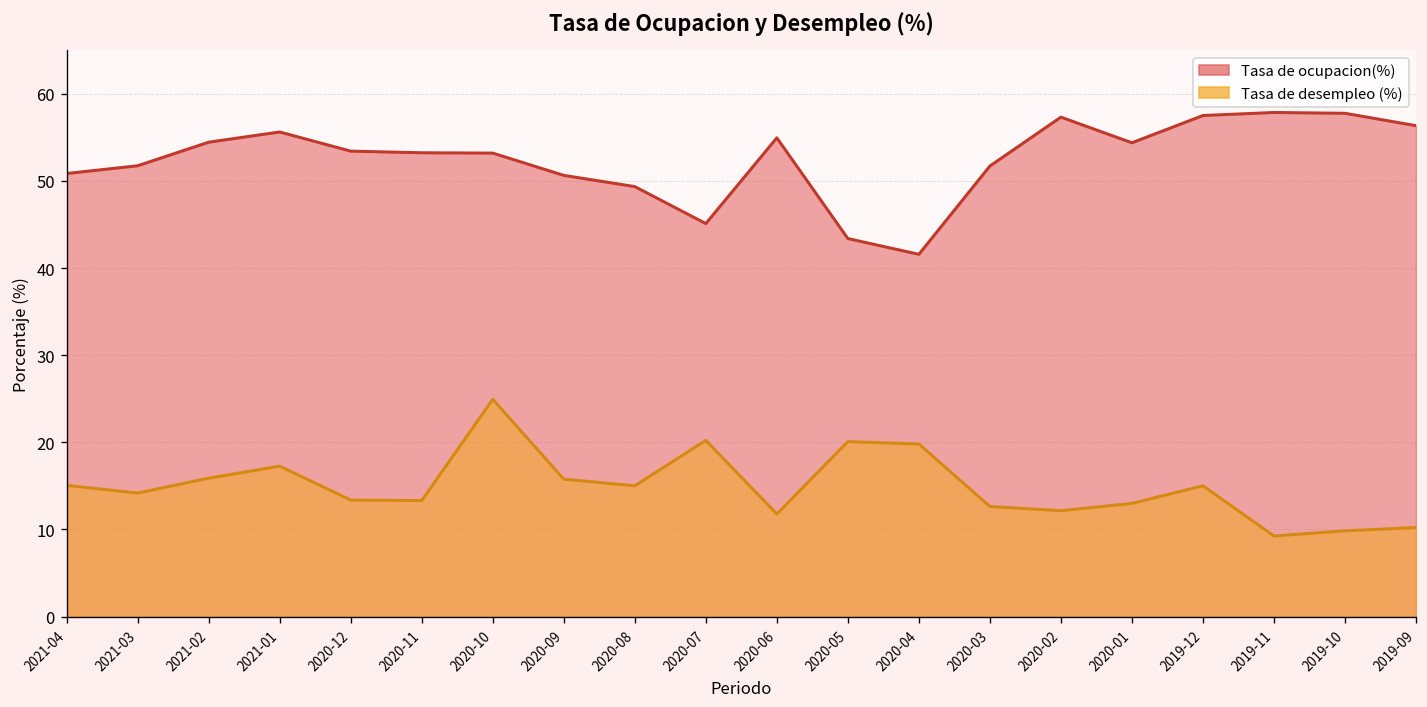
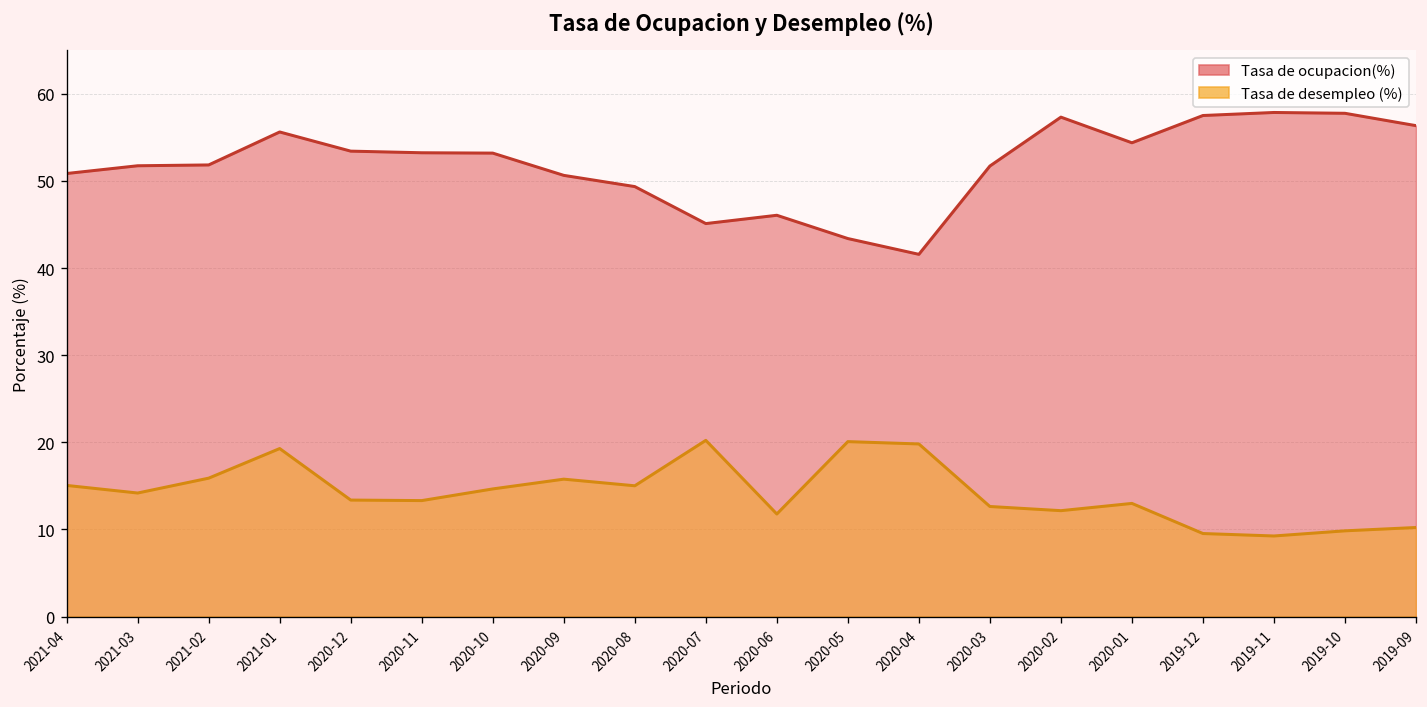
Tasa de ocupacion(%), 2021-02: 54 -> 52
Tasa de desempleo (%), 2021-01: 17 -> 19
Tasa de desempleo (%), 2020-10: 25 -> 15
Tasa de ocupacion(%), 2020-06: 55 -> 46
Tasa de desempleo (%), 2019-12: 15 -> 10
